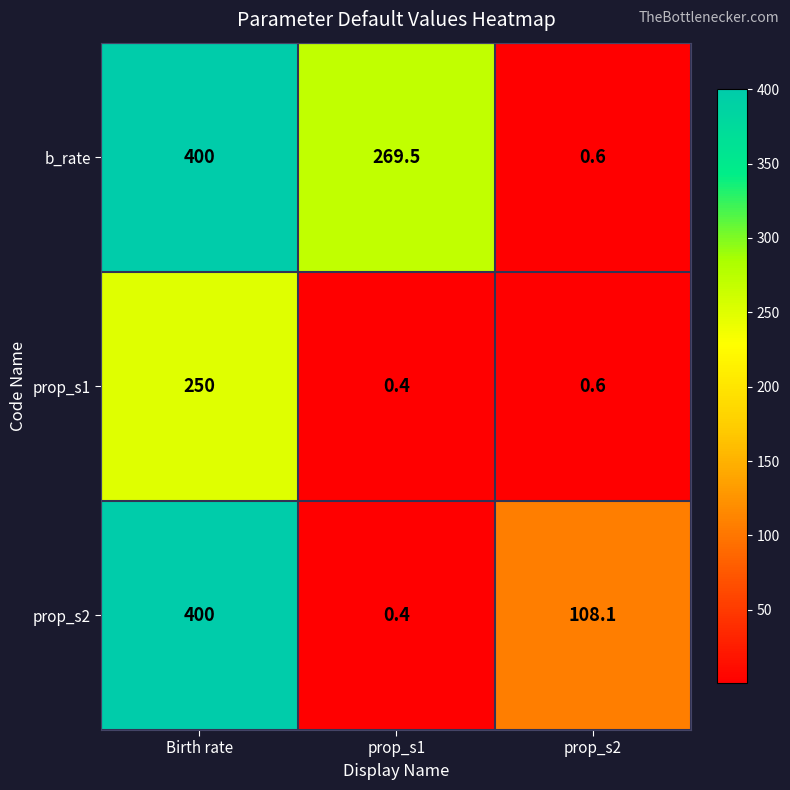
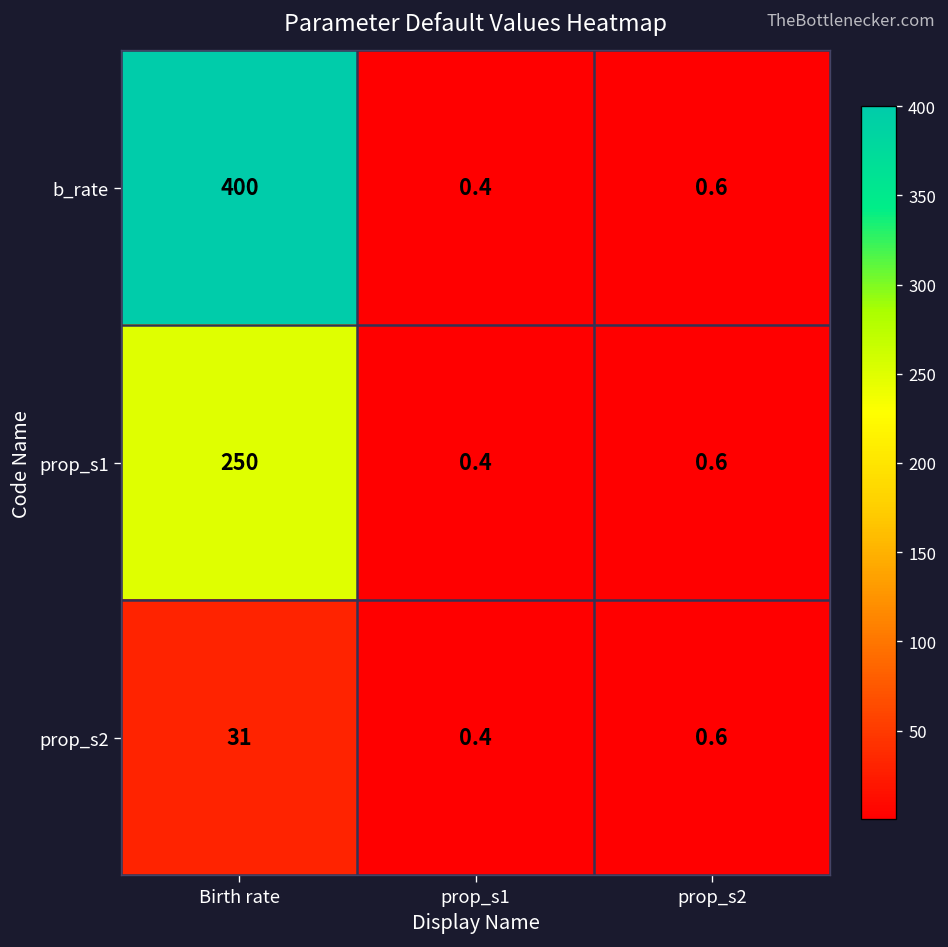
b_rate, prop_s1: 269.5 -> 0.4
prop_s2, Birth rate: 400 -> 31
prop_s2, prop_s2: 108.1 -> 0.6
